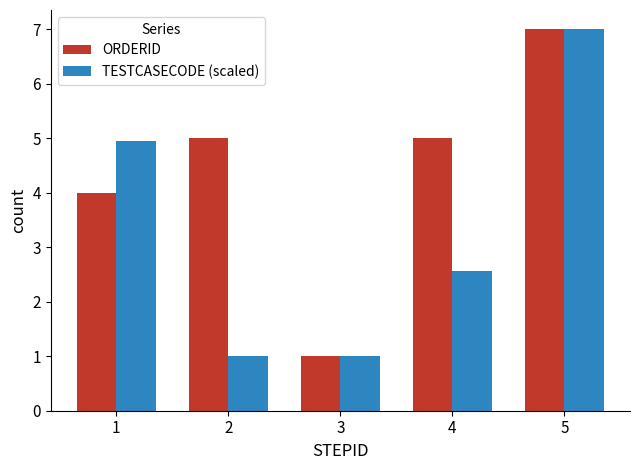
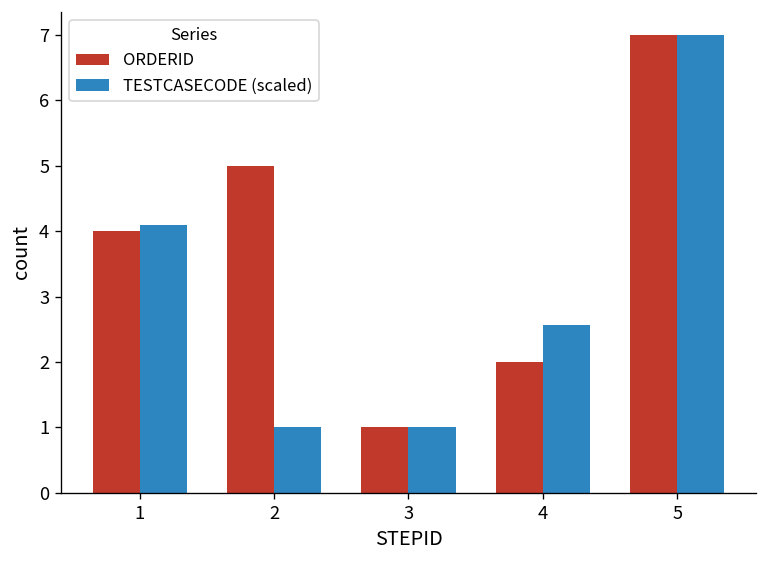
TESTCASECODE (scaled), 1: 5.0 -> 4.1
ORDERID, 4: 5 -> 2
